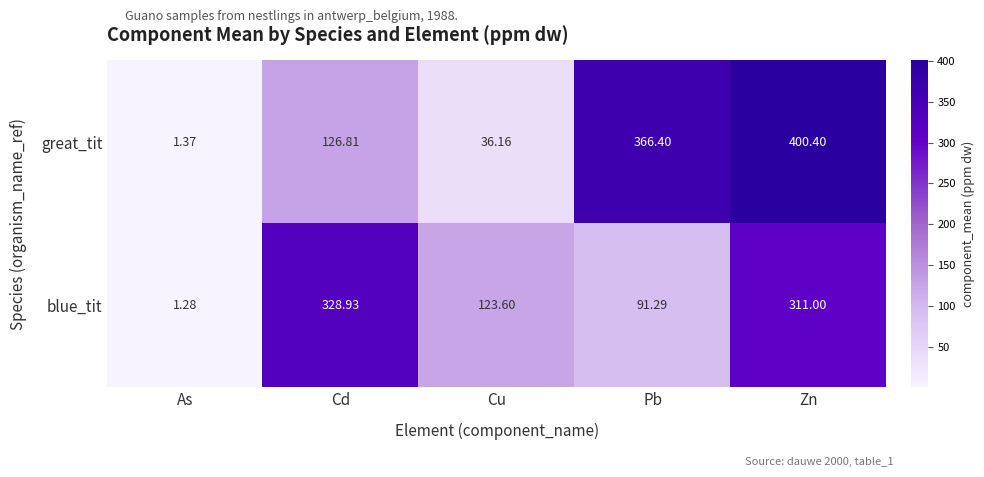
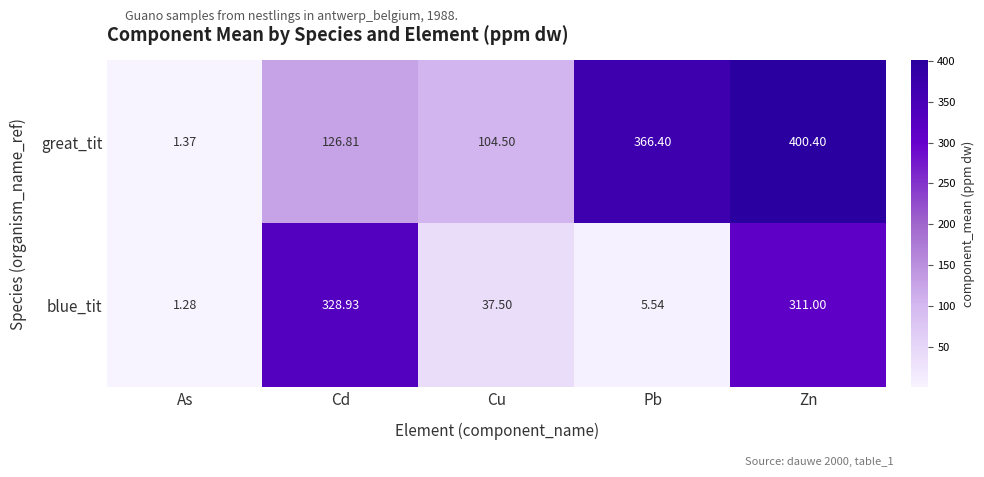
great_tit, Cu: 36.16 -> 104.50
blue_tit, Cu: 123.60 -> 37.50
blue_tit, Pb: 91.29 -> 5.54
